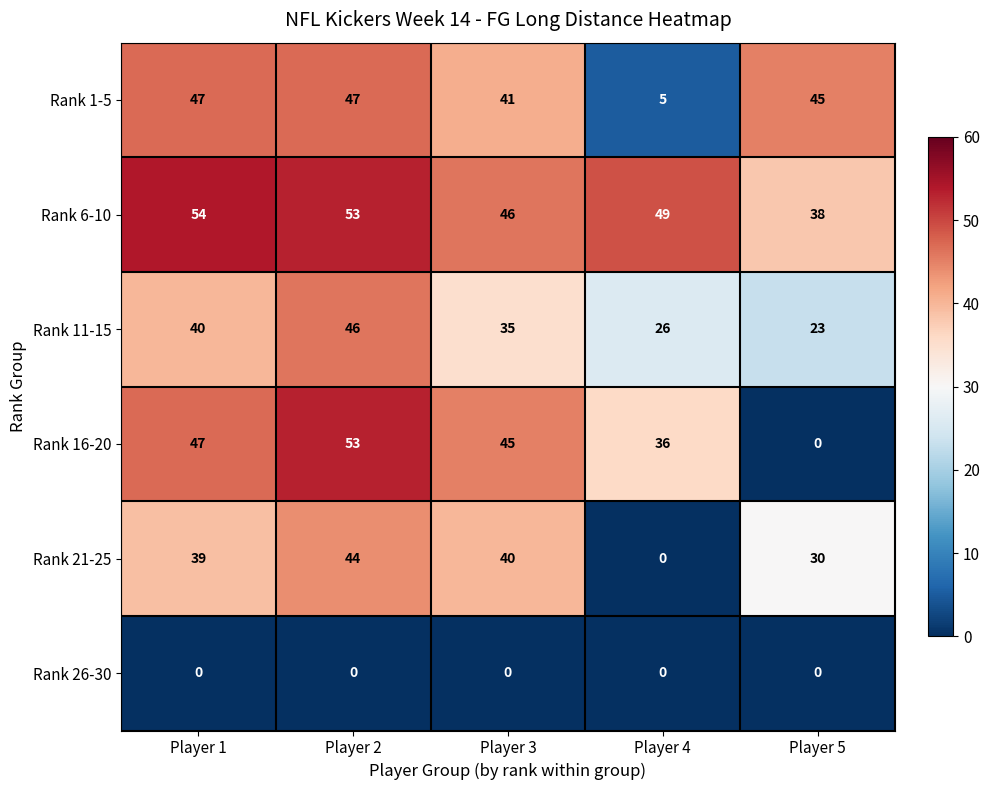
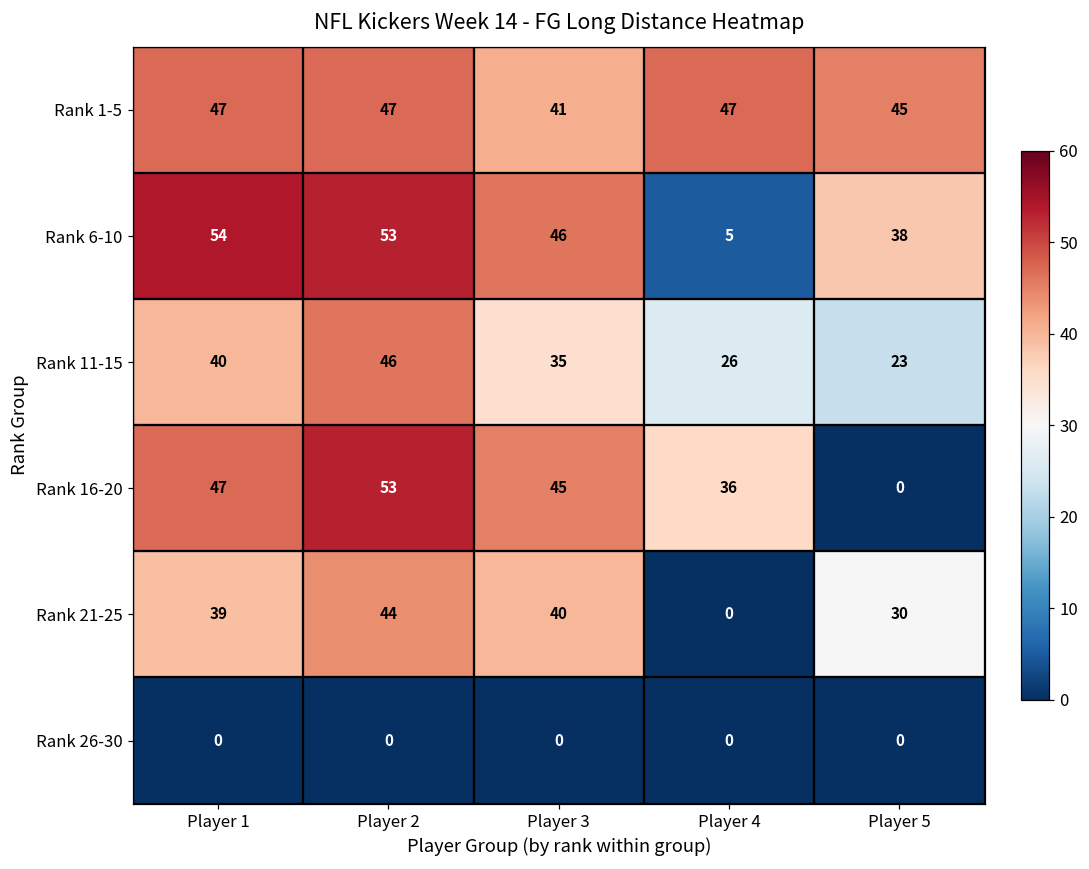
Rank 1-5, Player 4: 5 -> 47
Rank 6-10, Player 4: 49 -> 5
